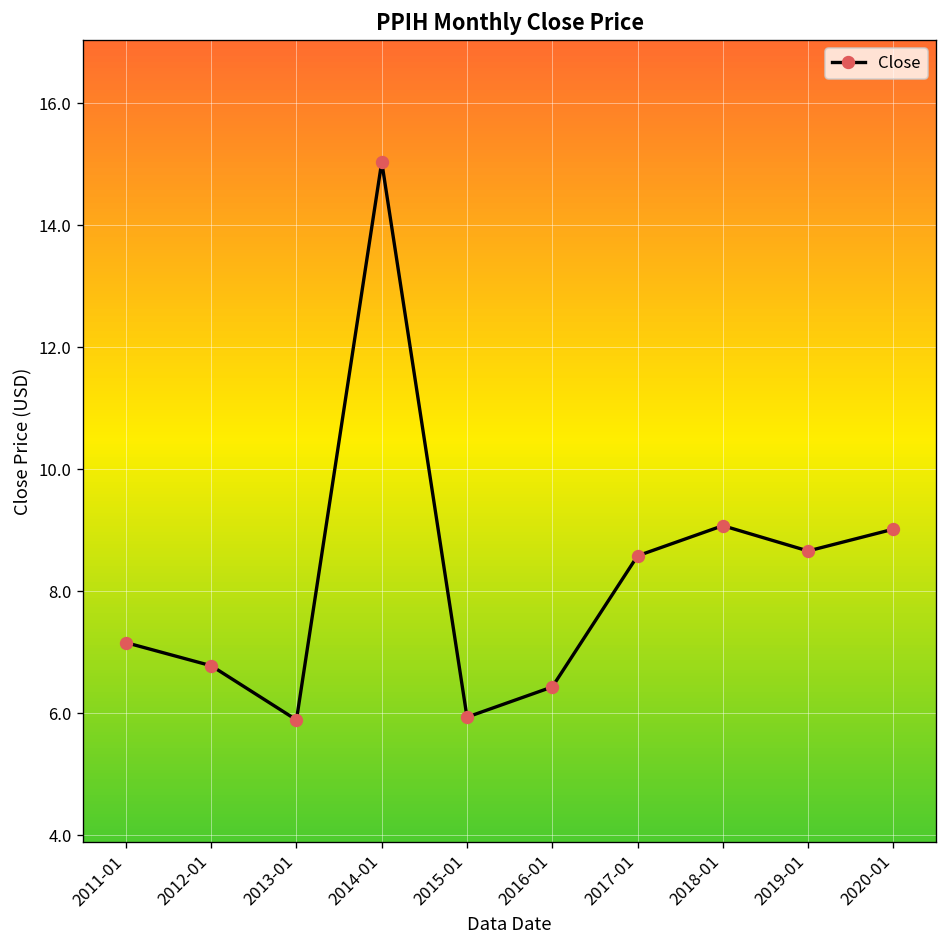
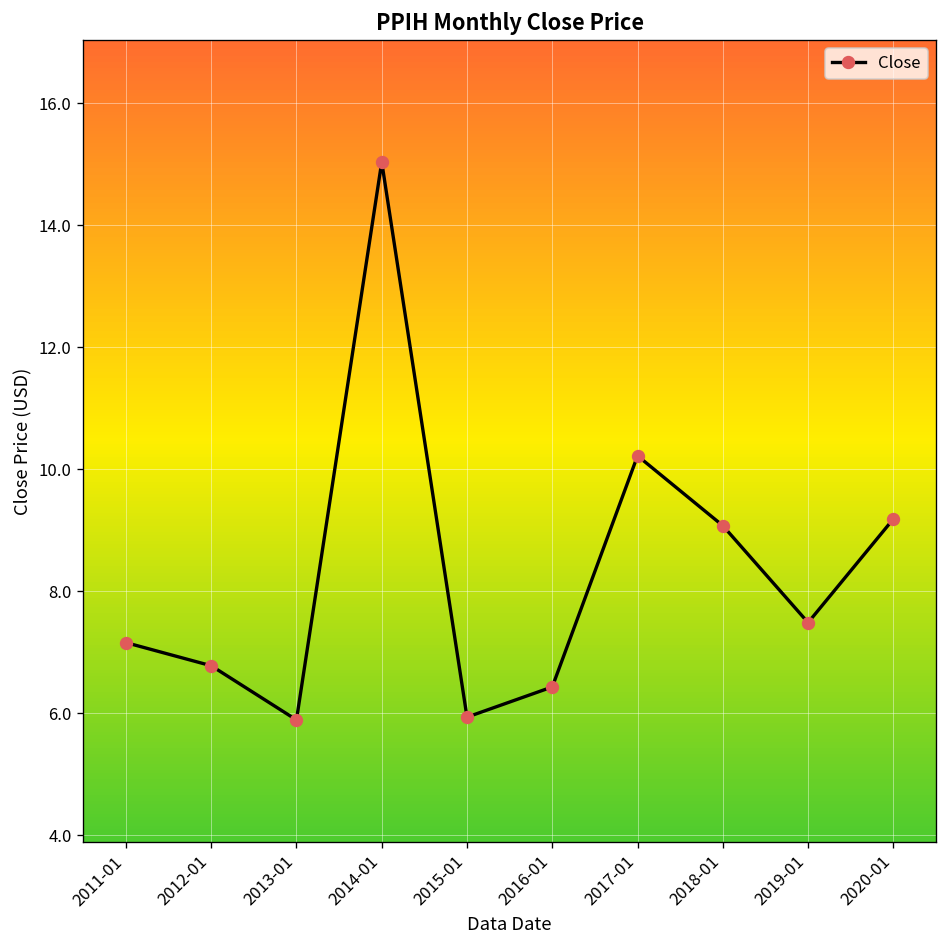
2017-01: 8.6 -> 10.2
2019-01: 8.7 -> 7.5
2020-01: 9.0 -> 9.2
